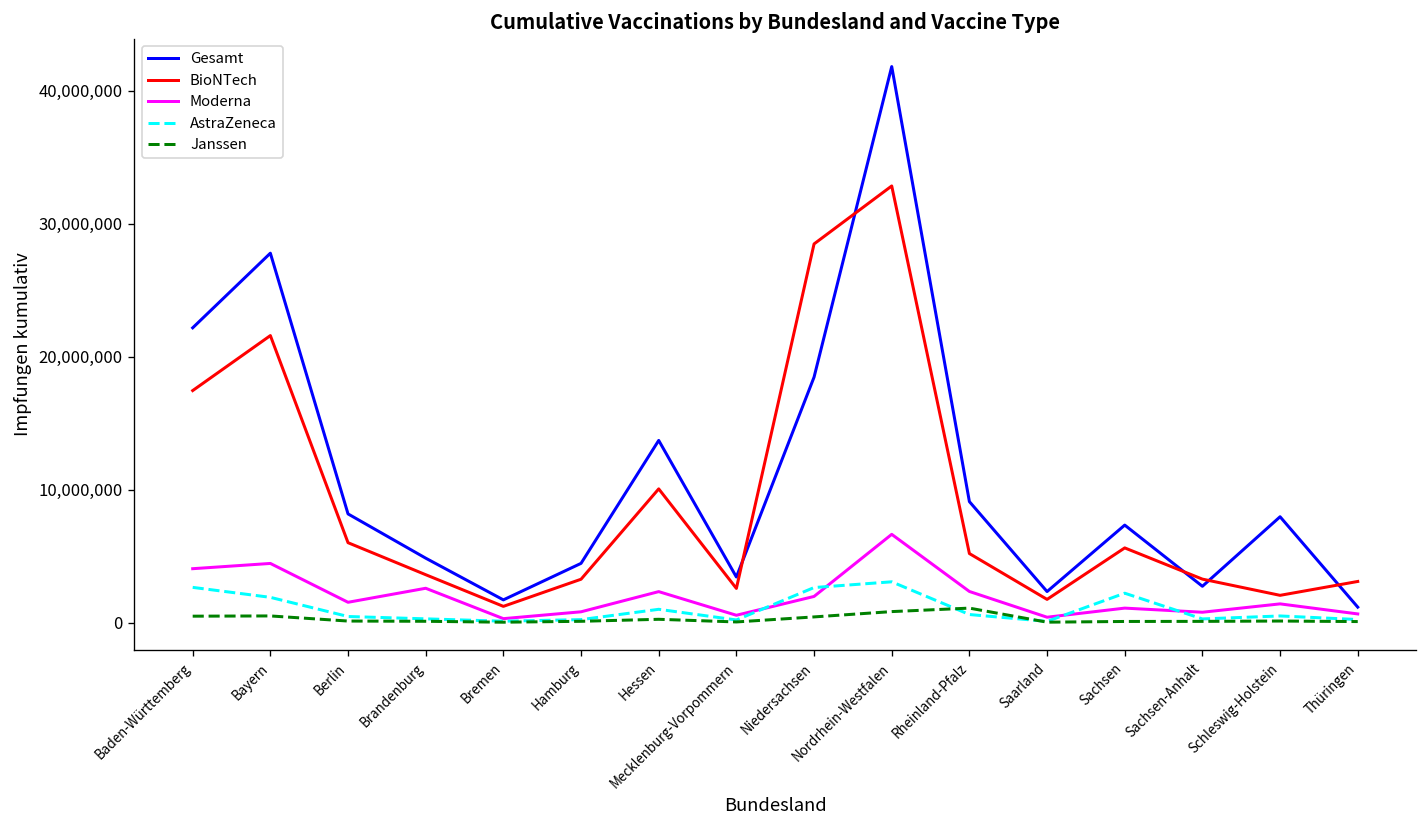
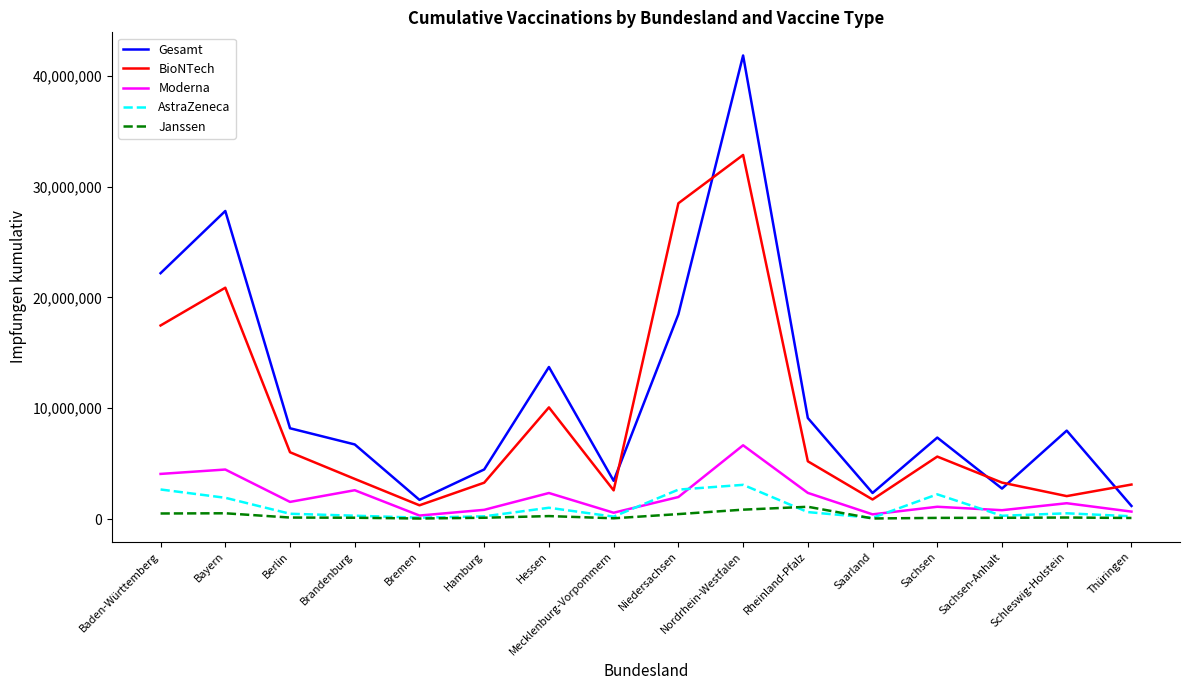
BioNTech, Bayern: 21,600,000 -> 20,900,000
Gesamt, Brandenburg: 4,900,000 -> 6,700,000
